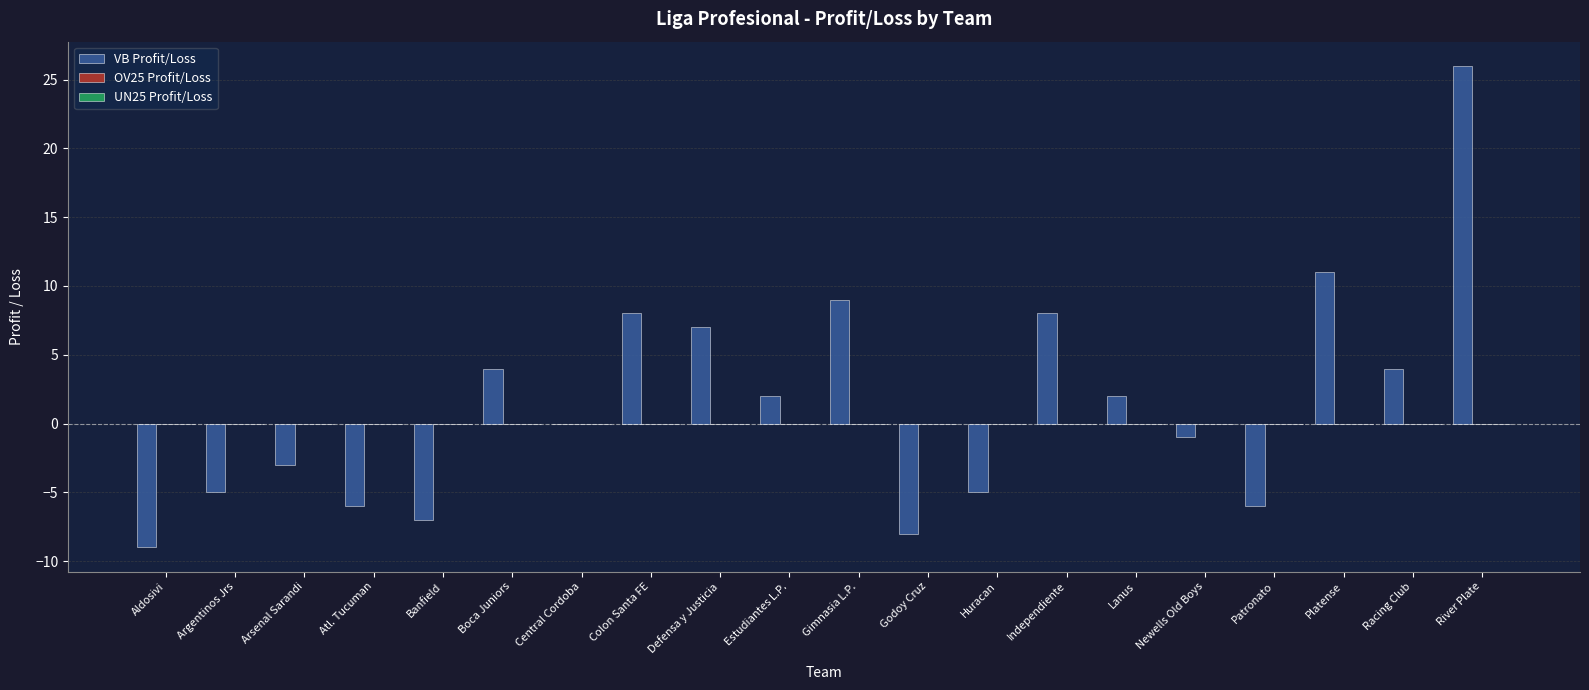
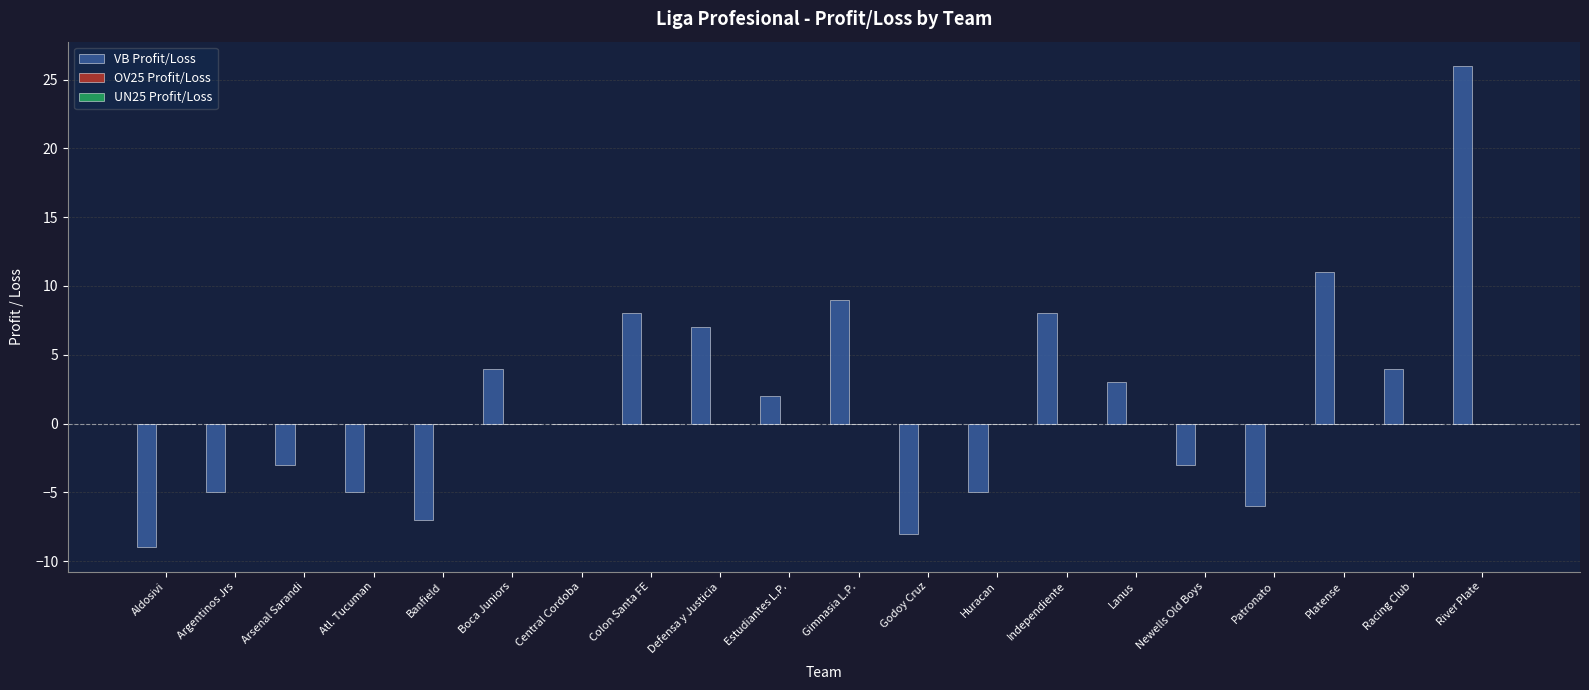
VB Profit/Loss, Atl. Tucuman: -6 -> -5
VB Profit/Loss, Lanus: 2 -> 3
VB Profit/Loss, Newells Old Boys: -1 -> -3
